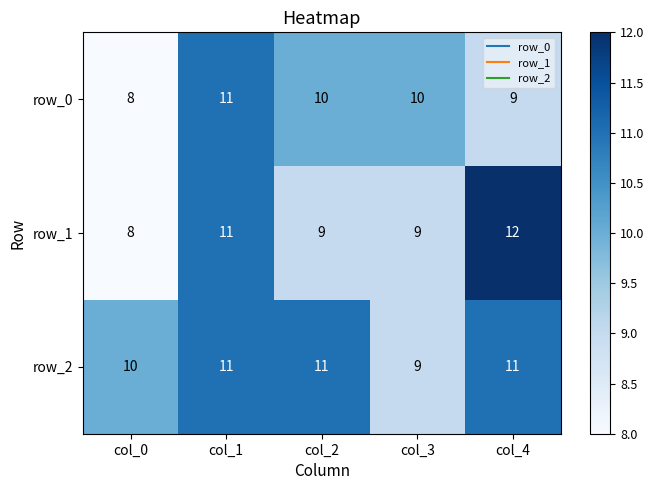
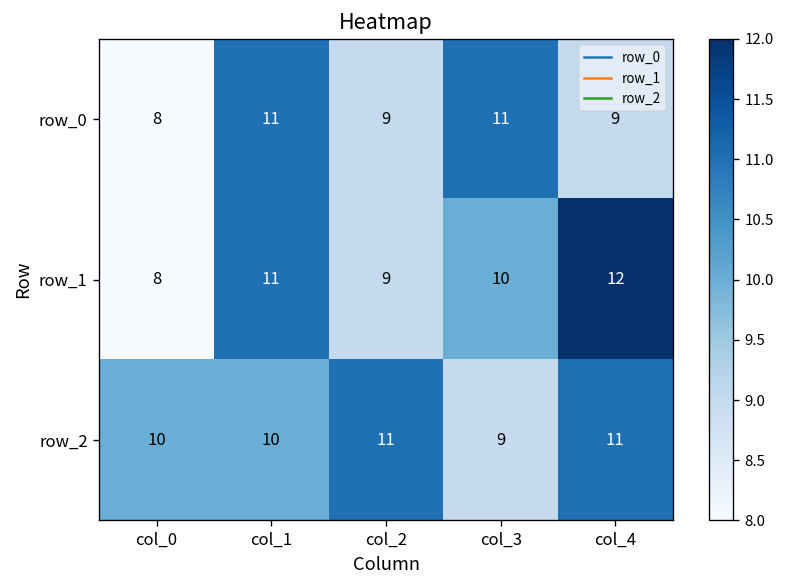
row_0, col_2: 10 -> 9
row_0, col_3: 10 -> 11
row_1, col_3: 9 -> 10
row_2, col_1: 11 -> 10
